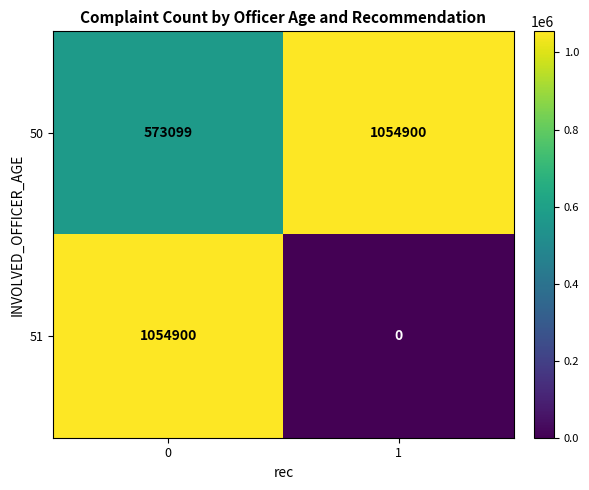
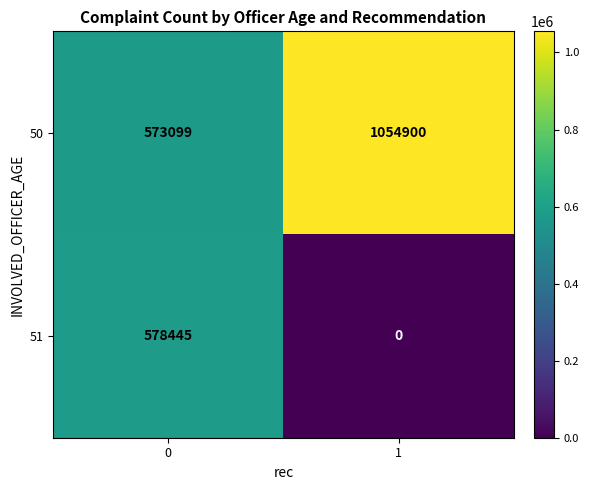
51, 0: 1054900 -> 578445
